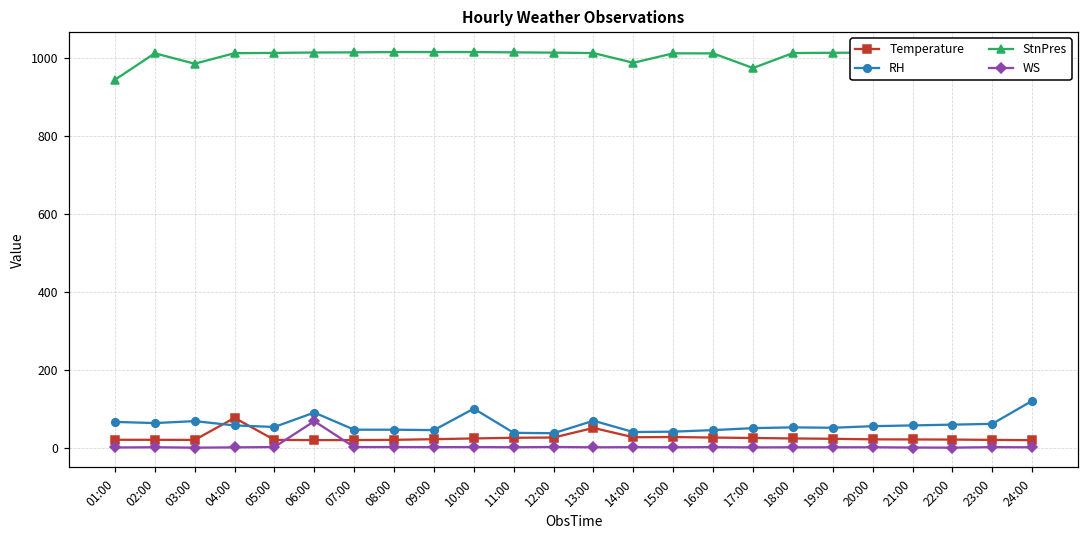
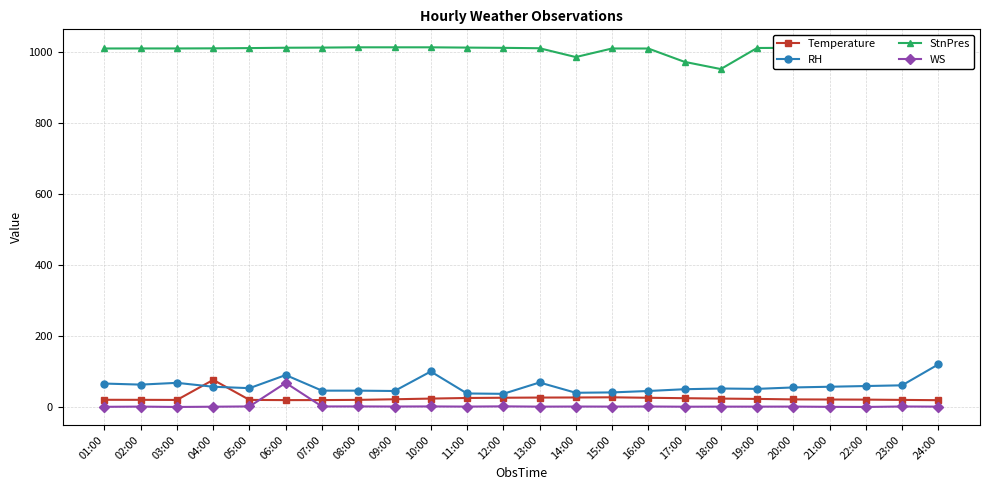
StnPres, 01:00: 940 -> 1010
StnPres, 03:00: 980 -> 1010
Temperature, 13:00: 50 -> 30
StnPres, 18:00: 1010 -> 950
